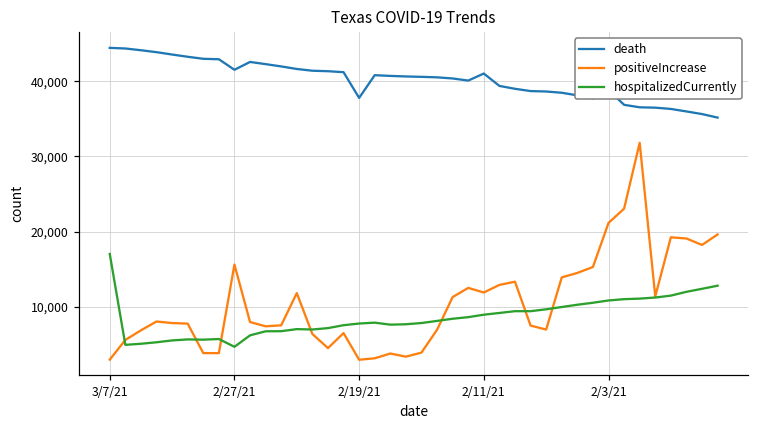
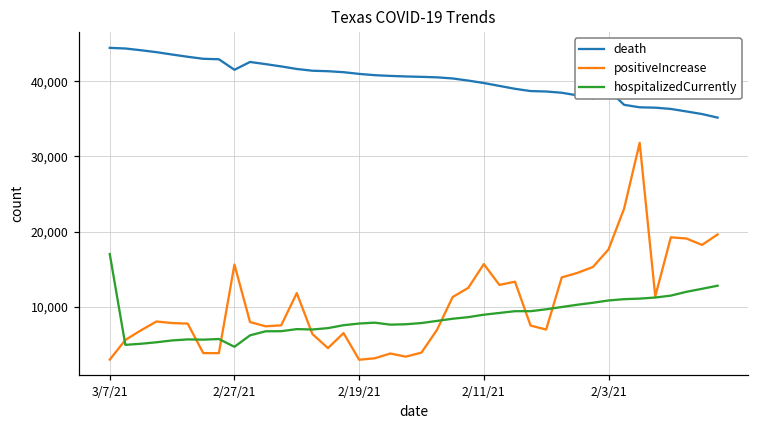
death, 2/19/21: 38,000 -> 41,000
death, 2/11/21: 41,000 -> 40,000
positiveIncrease, 2/11/21: 12,000 -> 16,000
positiveIncrease, 2/3/21: 21,000 -> 18,000
